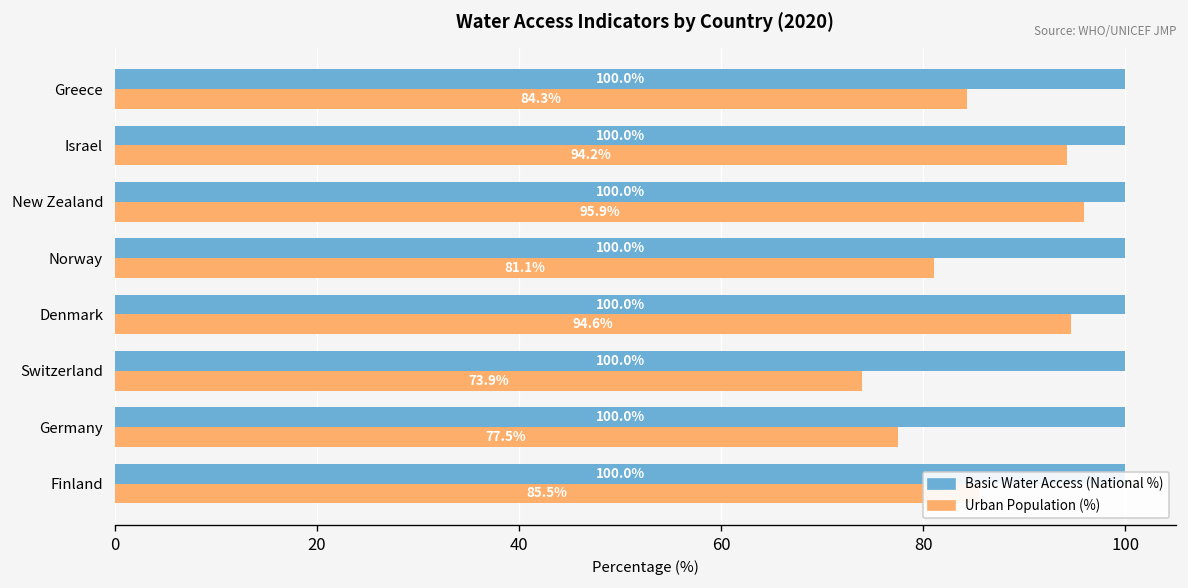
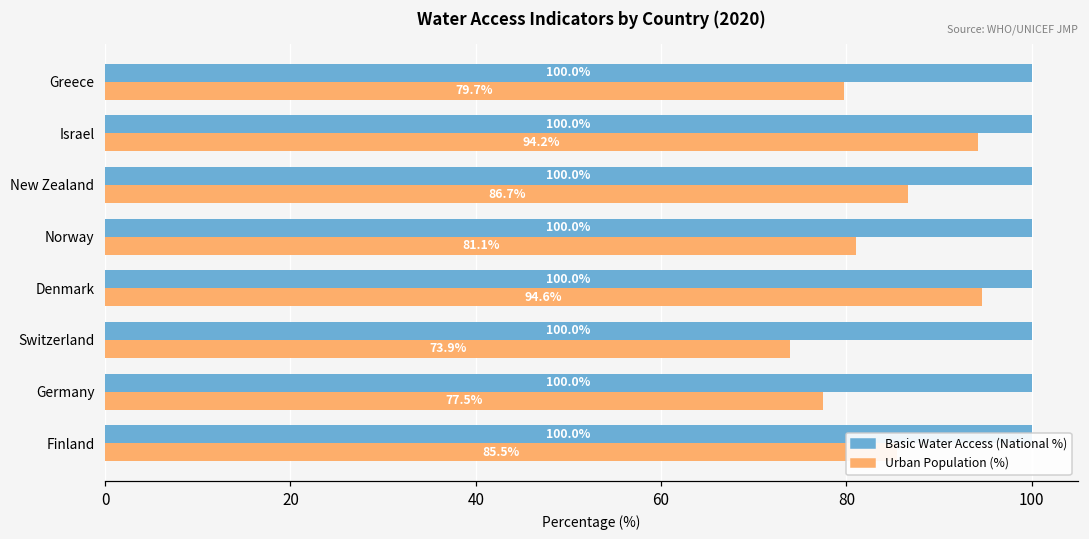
Urban Population (%), Greece: 84.3% -> 79.7%
Urban Population (%), New Zealand: 95.9% -> 86.7%
